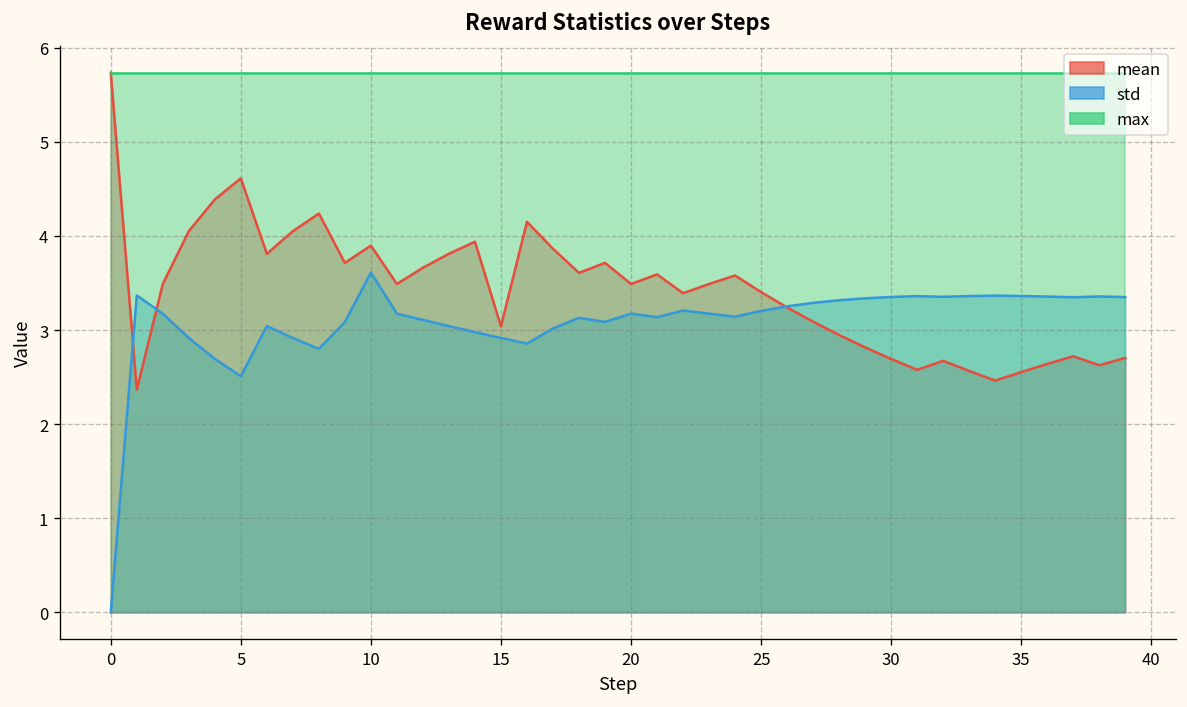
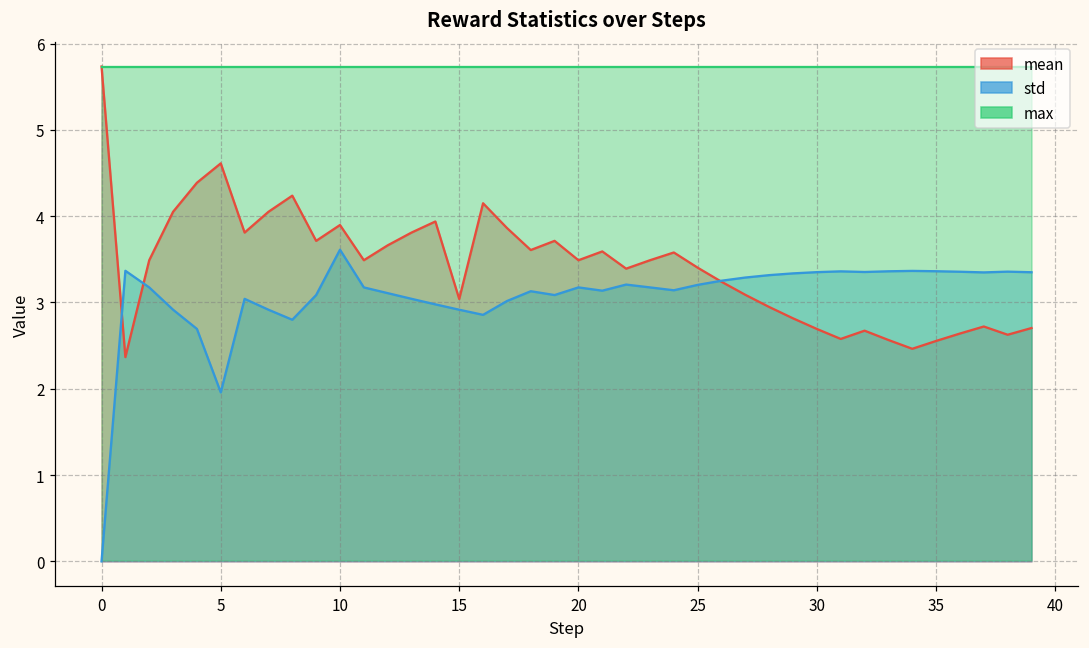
std, 5: 2.5 -> 2.0
